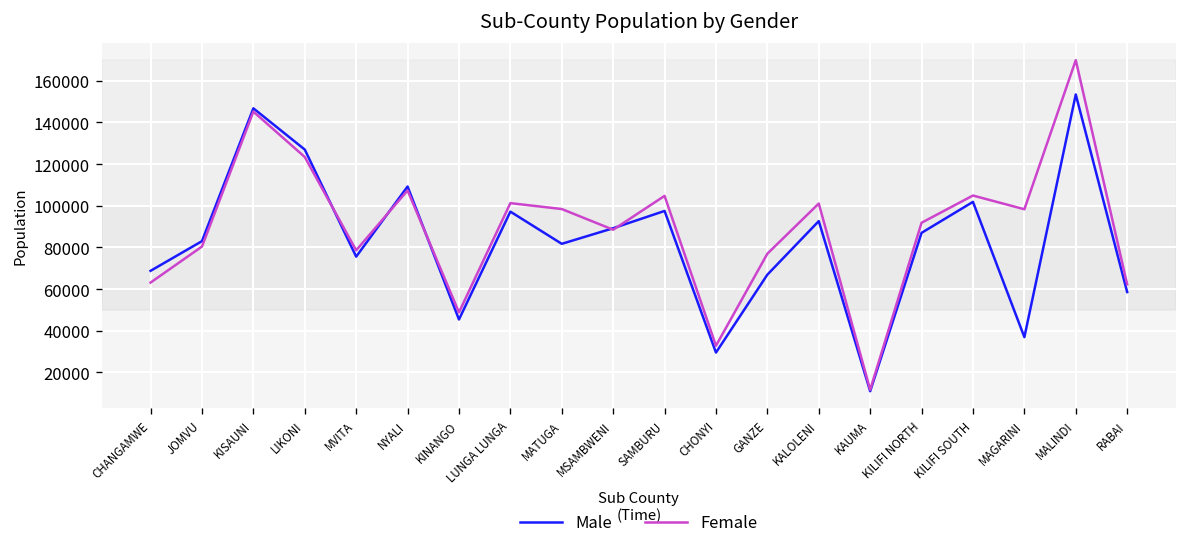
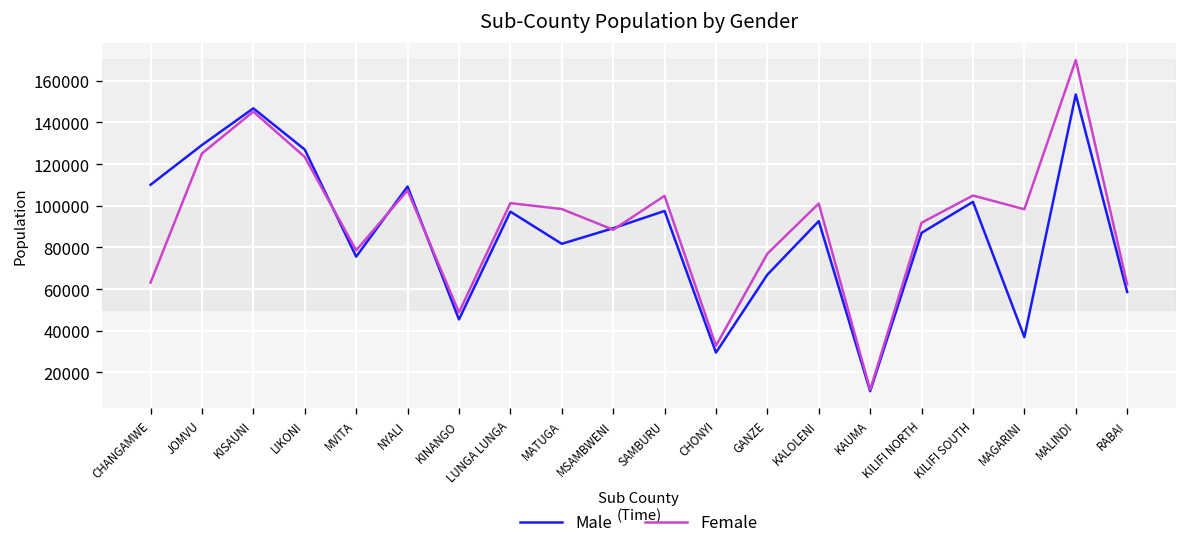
Male, CHANGAMWE: 69000 -> 110000
Male, JOMVU: 83000 -> 129000
Female, JOMVU: 80000 -> 125000
